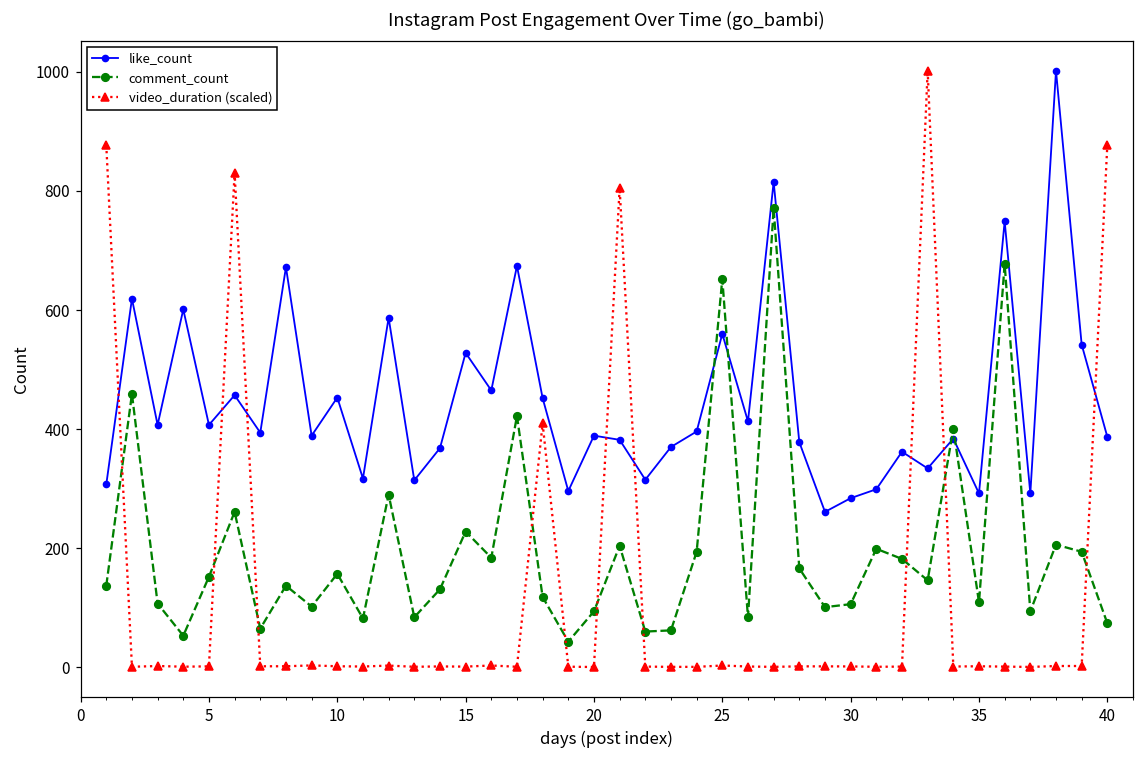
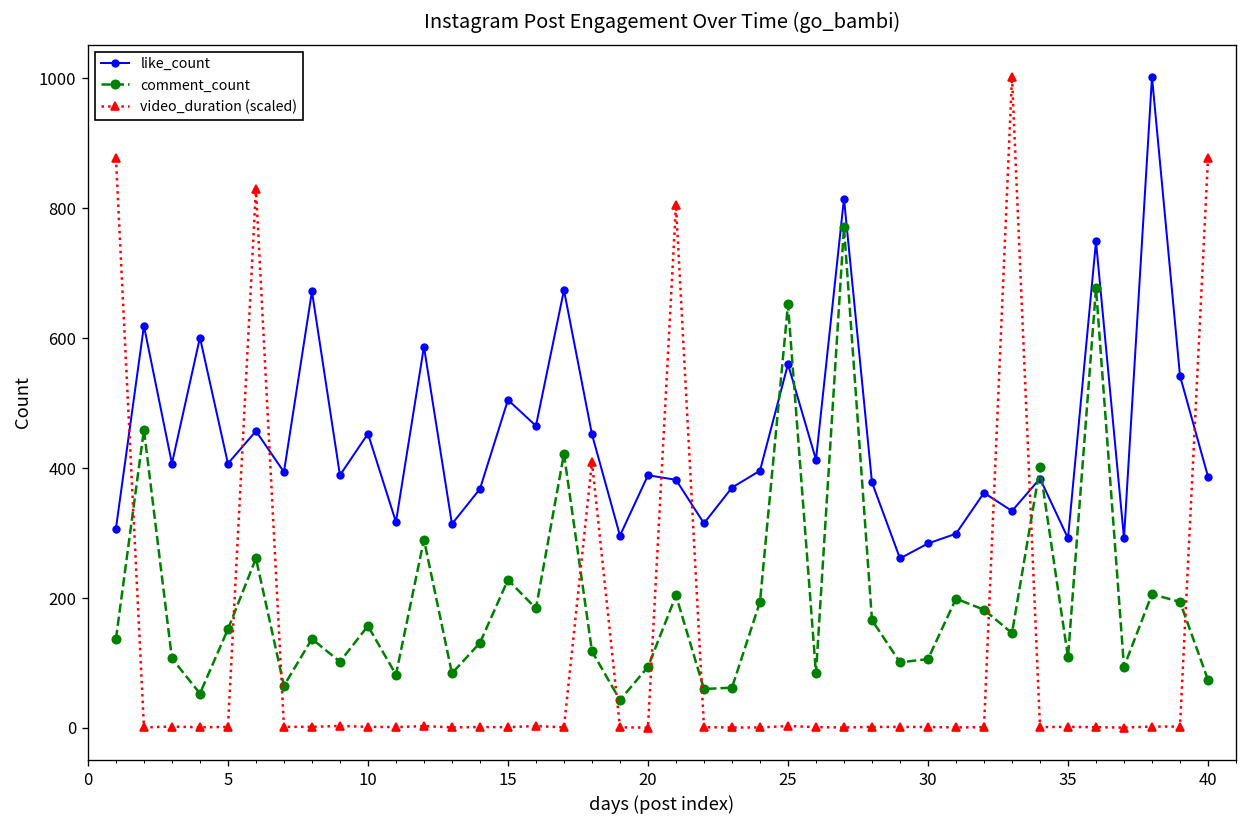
like_count, 15: 530 -> 510
